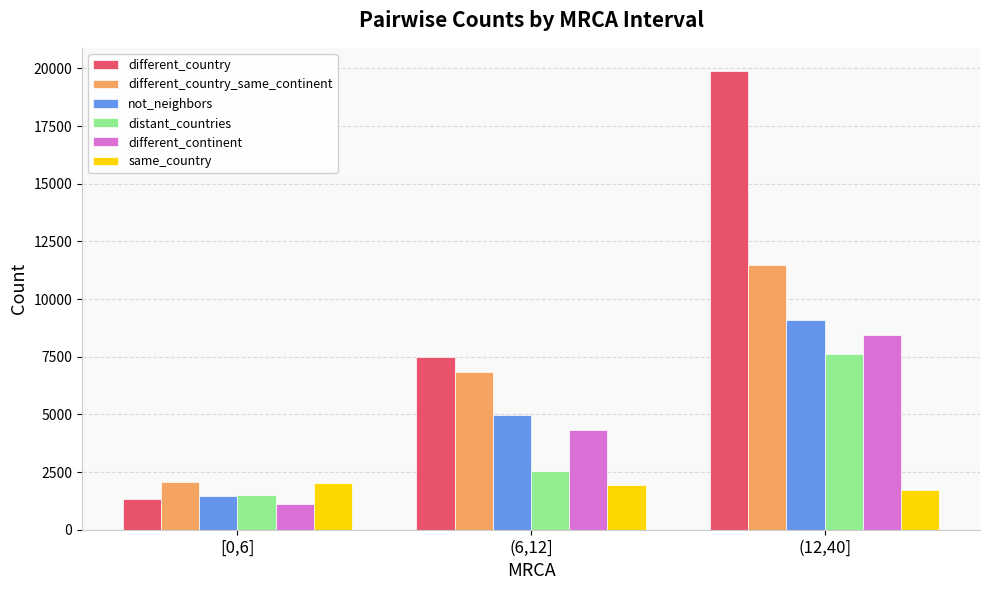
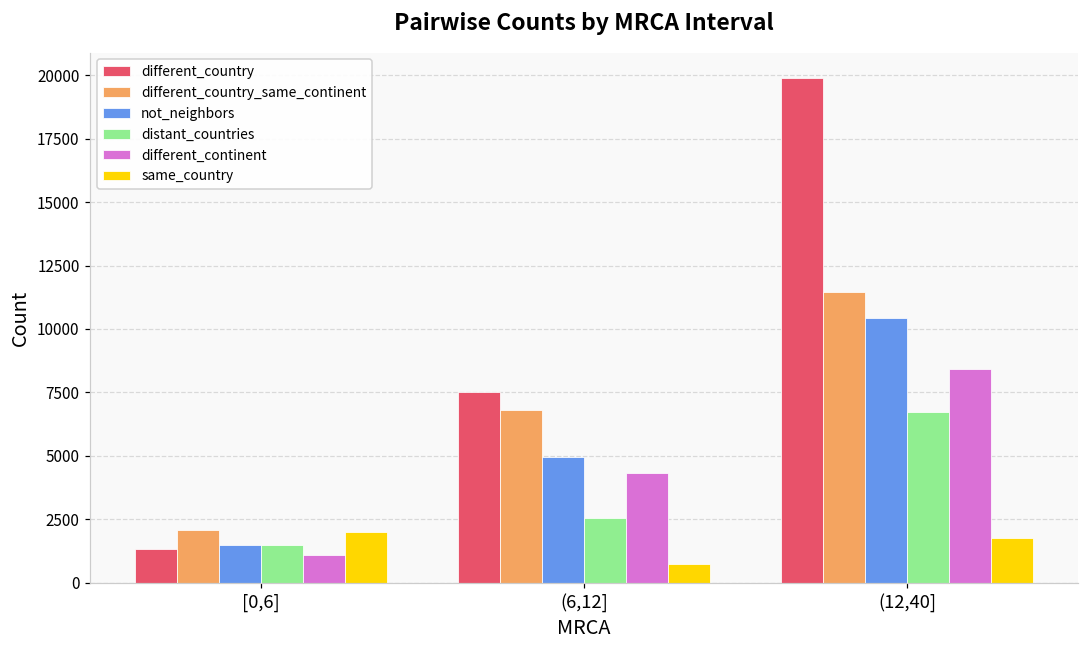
same_country, (6,12]: 1900 -> 700
not_neighbors, (12,40]: 9100 -> 10400
distant_countries, (12,40]: 7600 -> 6700
